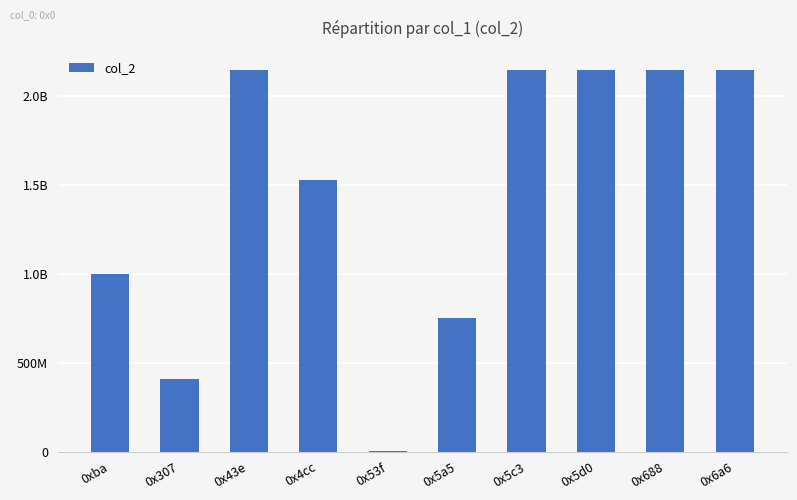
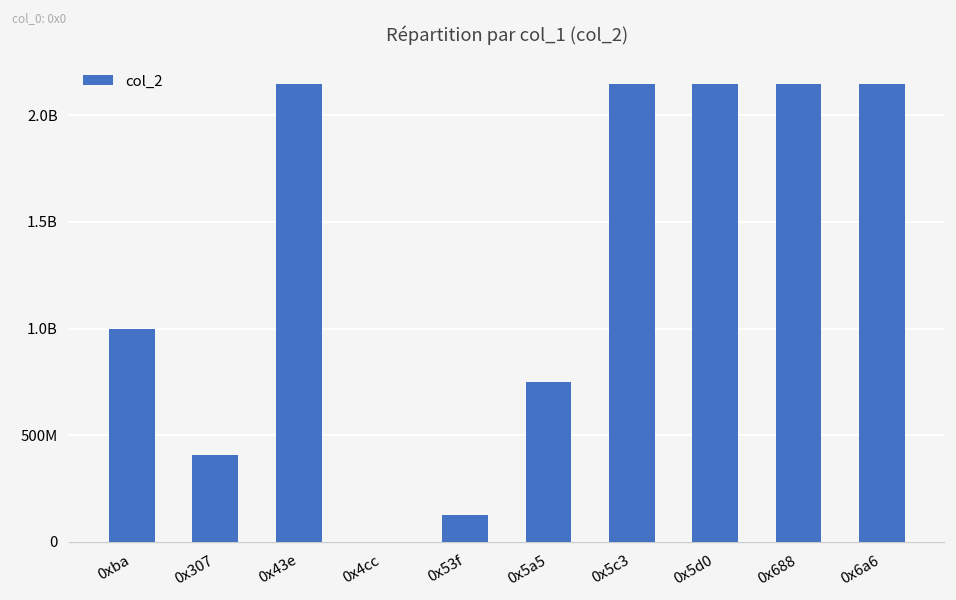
0x4cc: 1530000000 -> 0
0x53f: 0 -> 130000000
